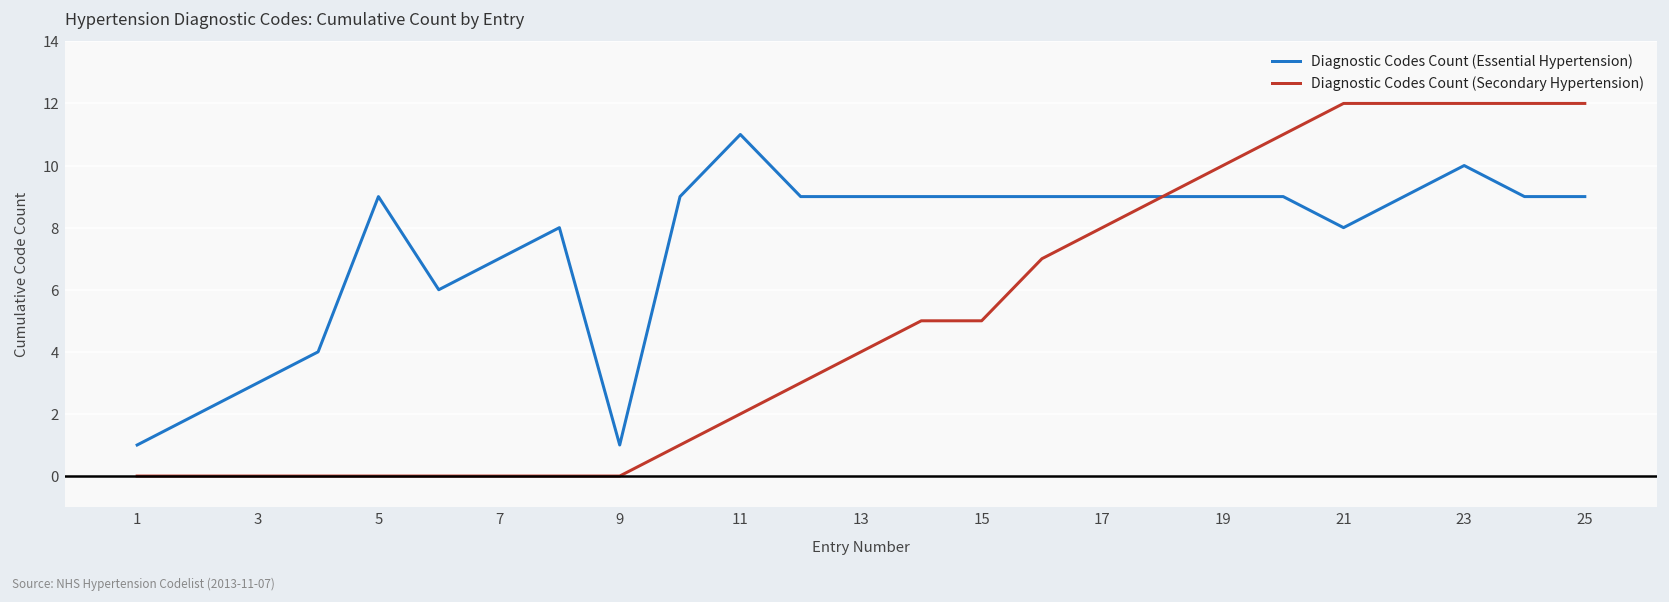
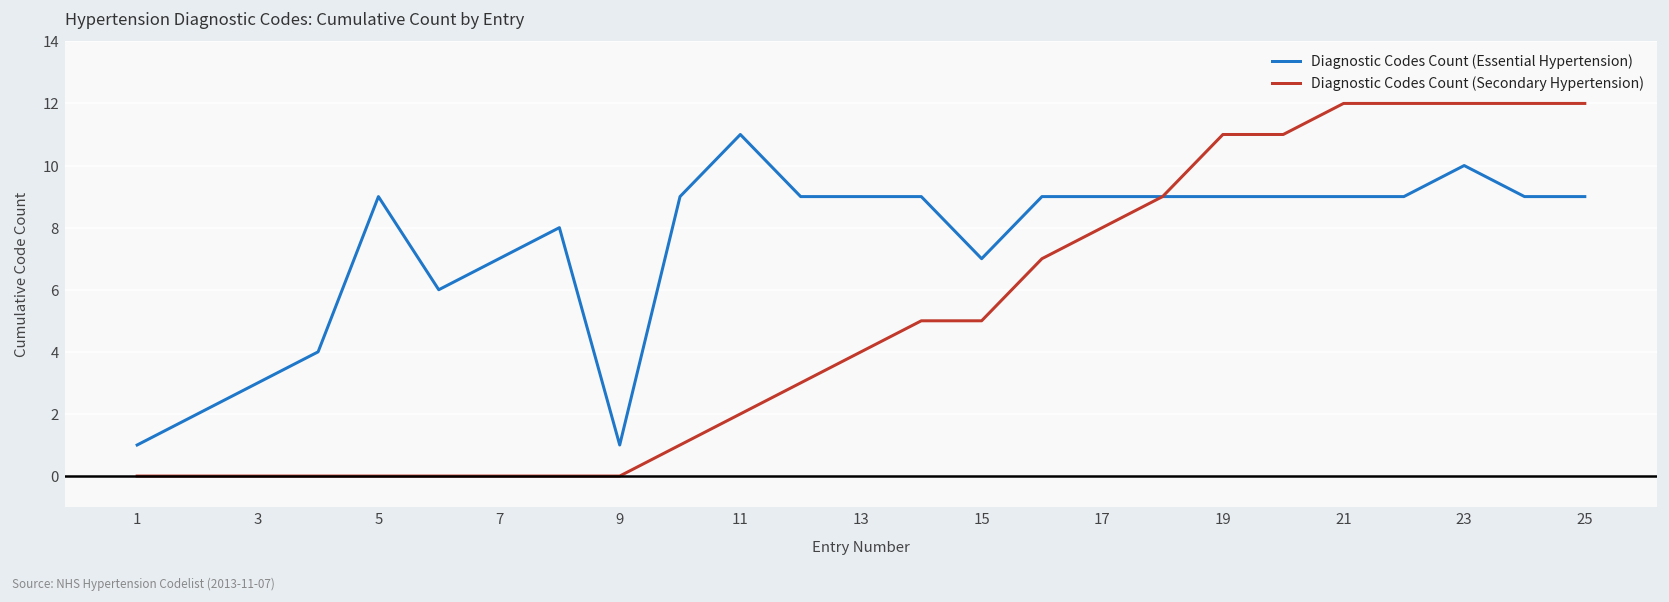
Diagnostic Codes Count (Essential Hypertension), 15: 9 -> 7
Diagnostic Codes Count (Secondary Hypertension), 19: 10 -> 11
Diagnostic Codes Count (Essential Hypertension), 21: 8 -> 9
